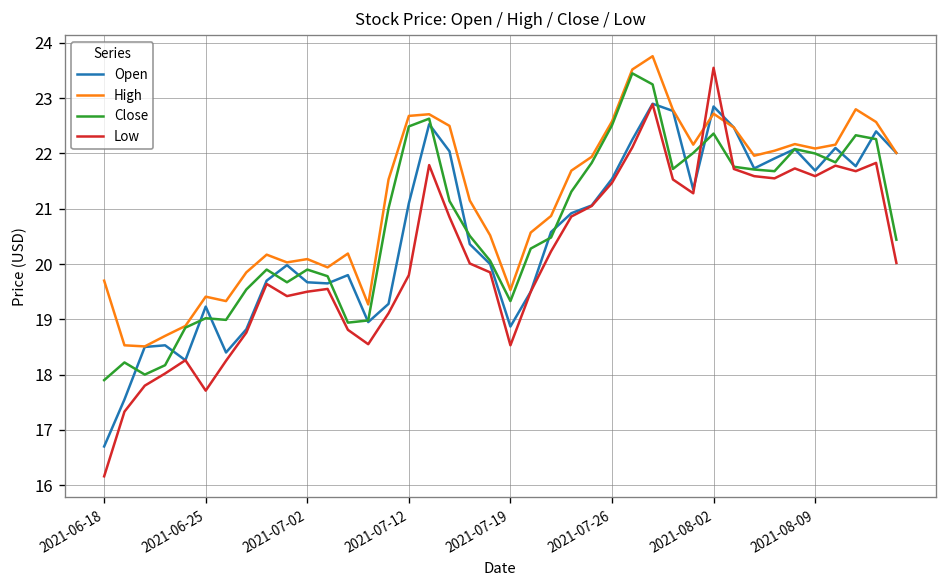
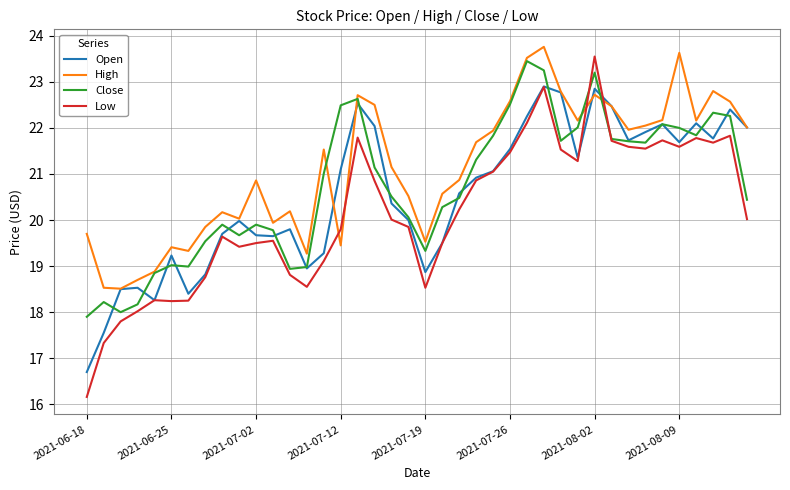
Low, 2021-06-25: 17.7 -> 18.2
High, 2021-07-02: 20.1 -> 20.9
High, 2021-07-12: 22.7 -> 19.5
Close, 2021-08-02: 22.4 -> 23.2
High, 2021-08-09: 22.1 -> 23.6
